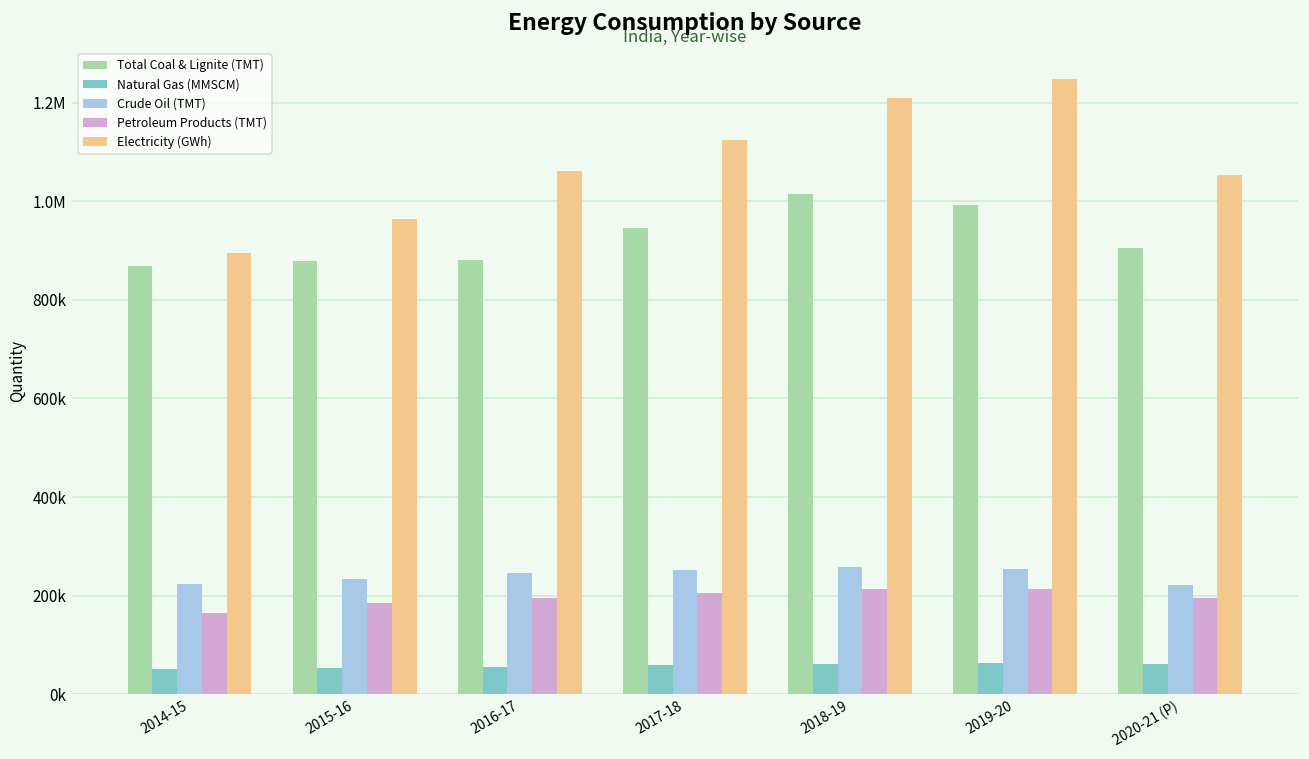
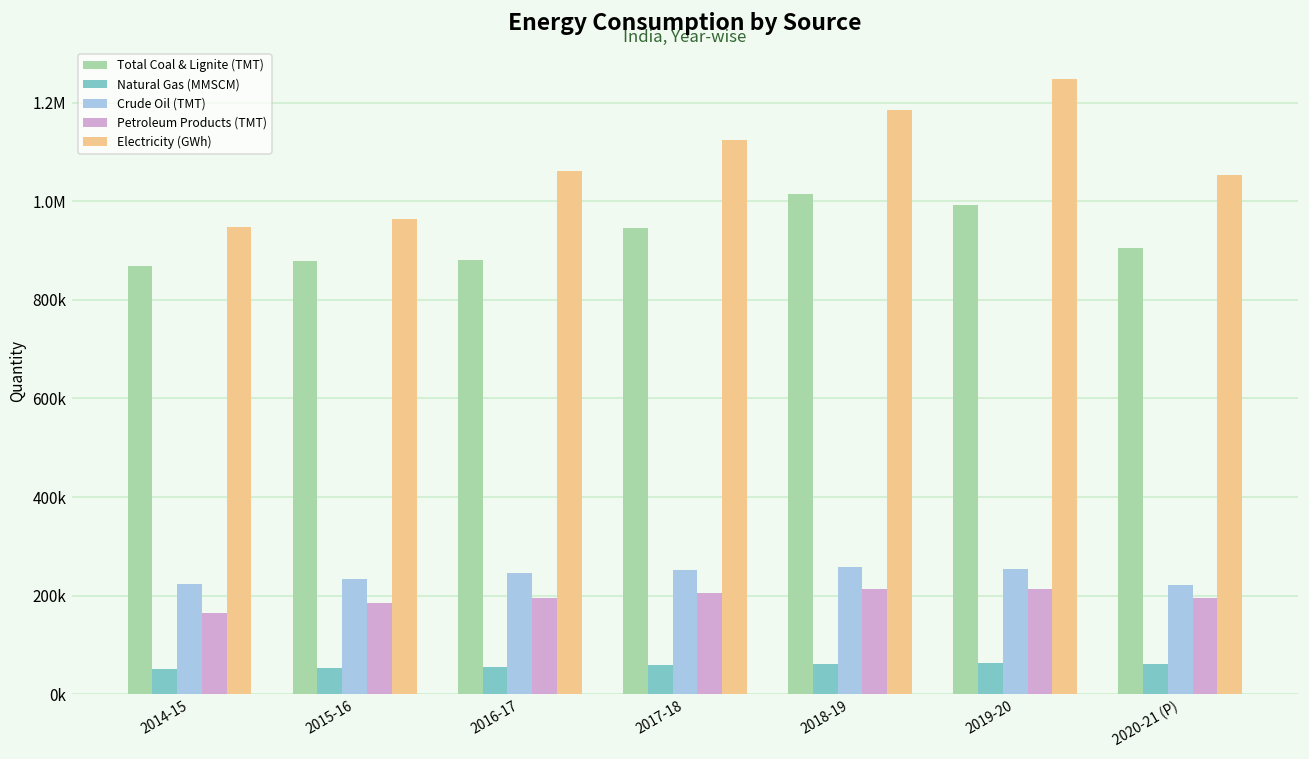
Electricity (GWh), 2014-15: 890000 -> 950000
Electricity (GWh), 2018-19: 1210000 -> 1190000
